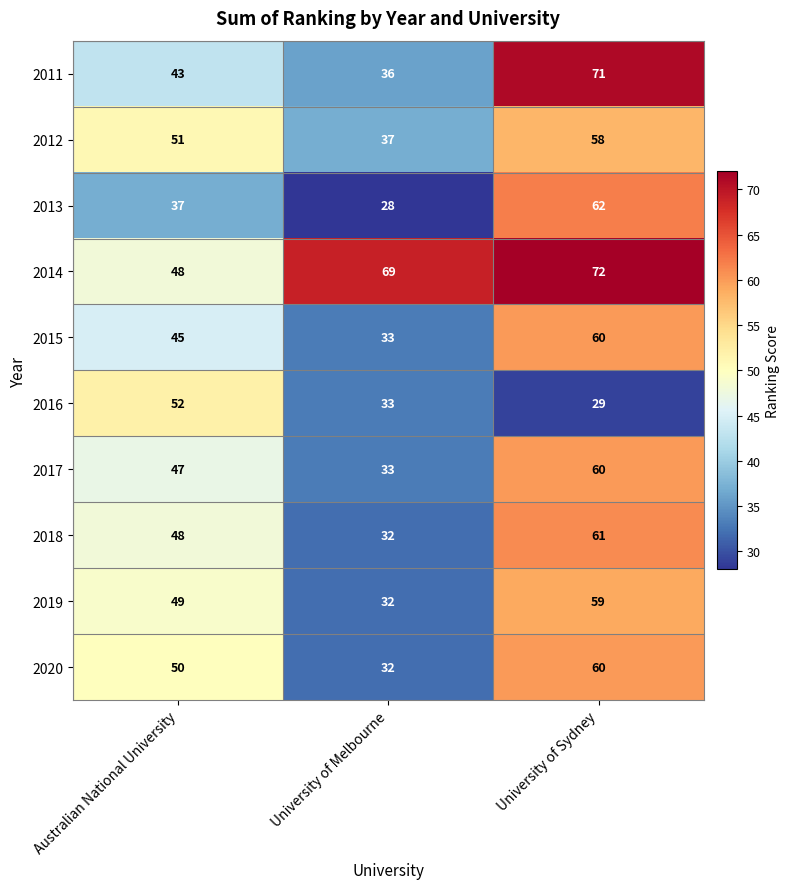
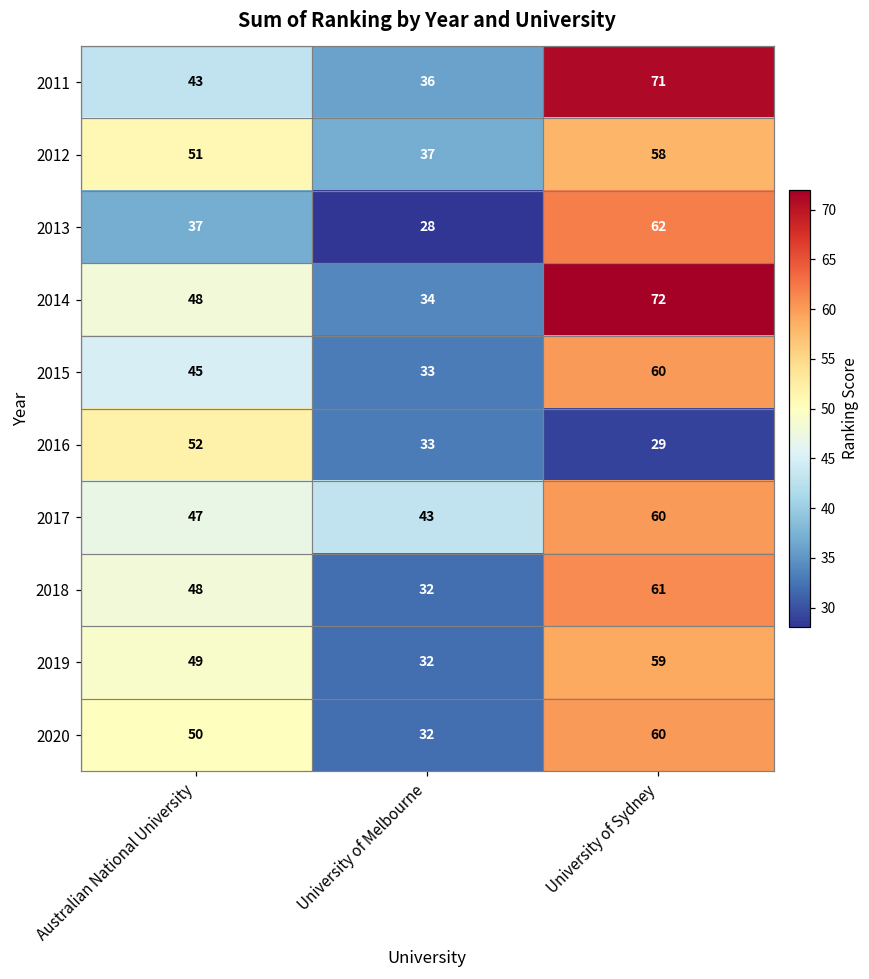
2014, University of Melbourne: 69 -> 34
2017, University of Melbourne: 33 -> 43
